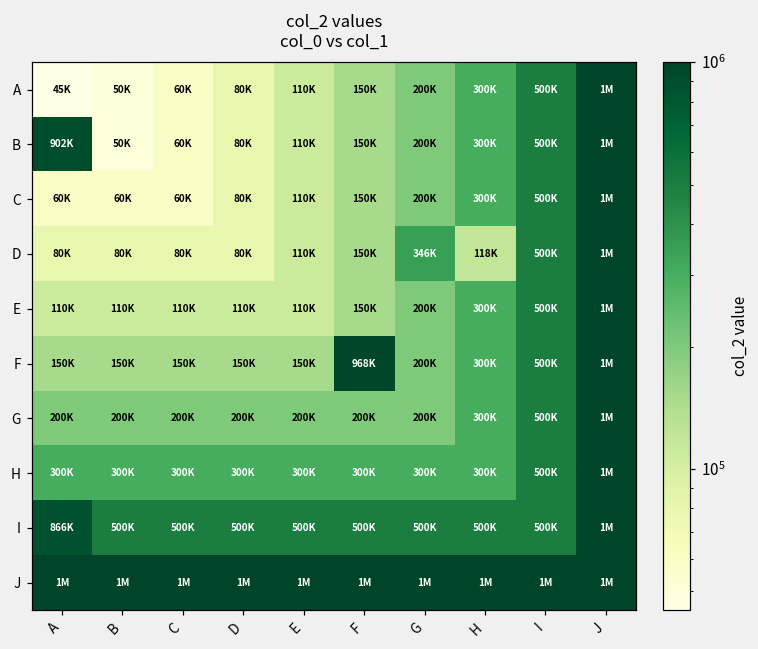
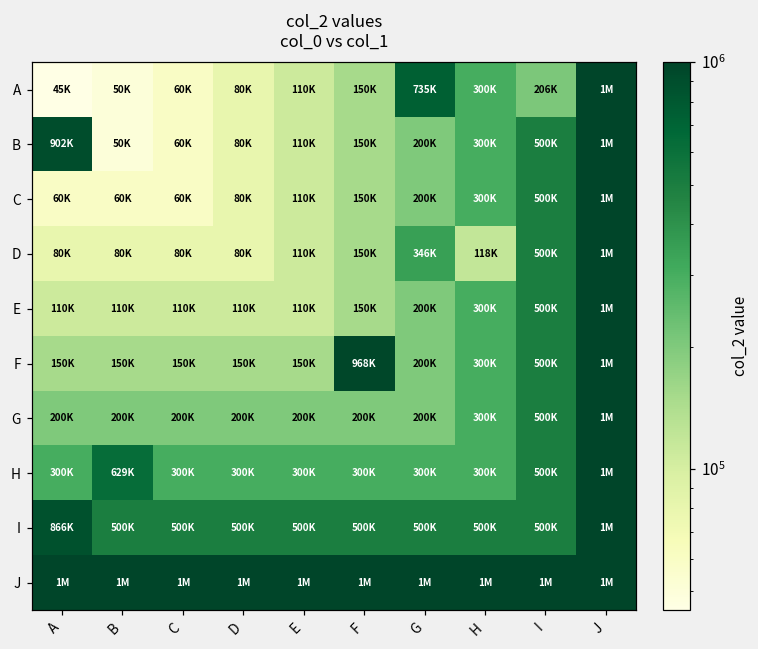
A, G: 200K -> 735K
A, I: 500K -> 206K
H, B: 300K -> 629K
